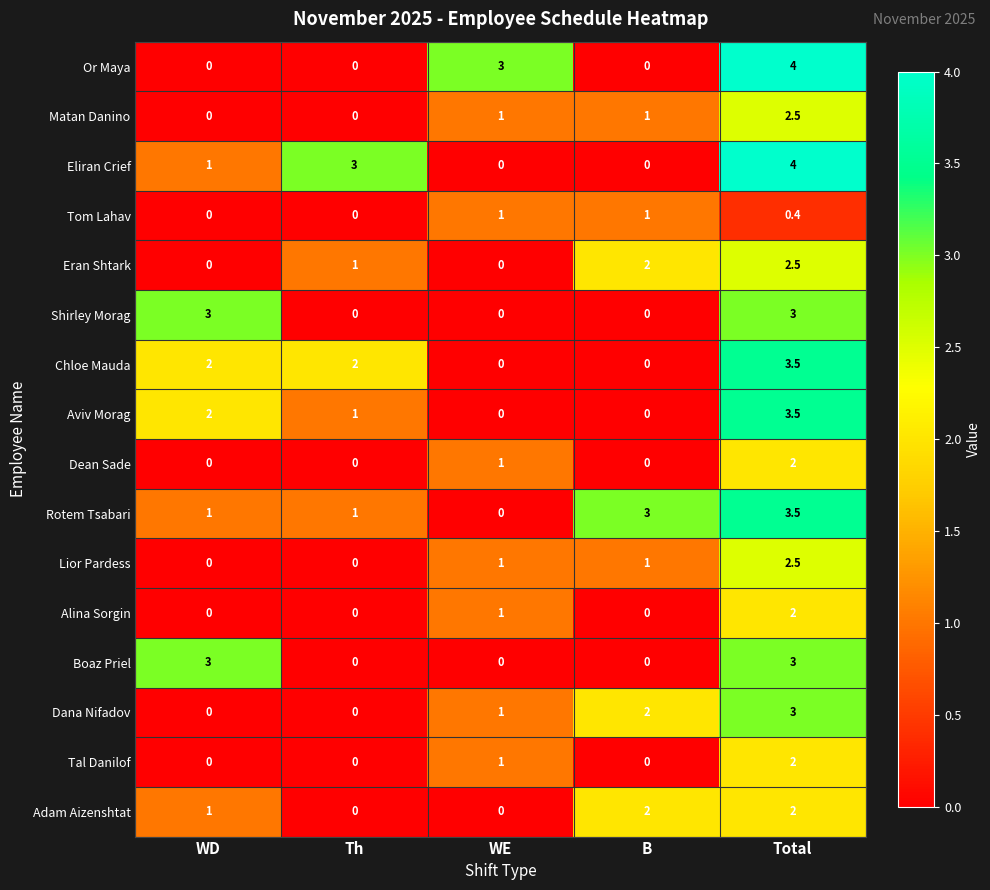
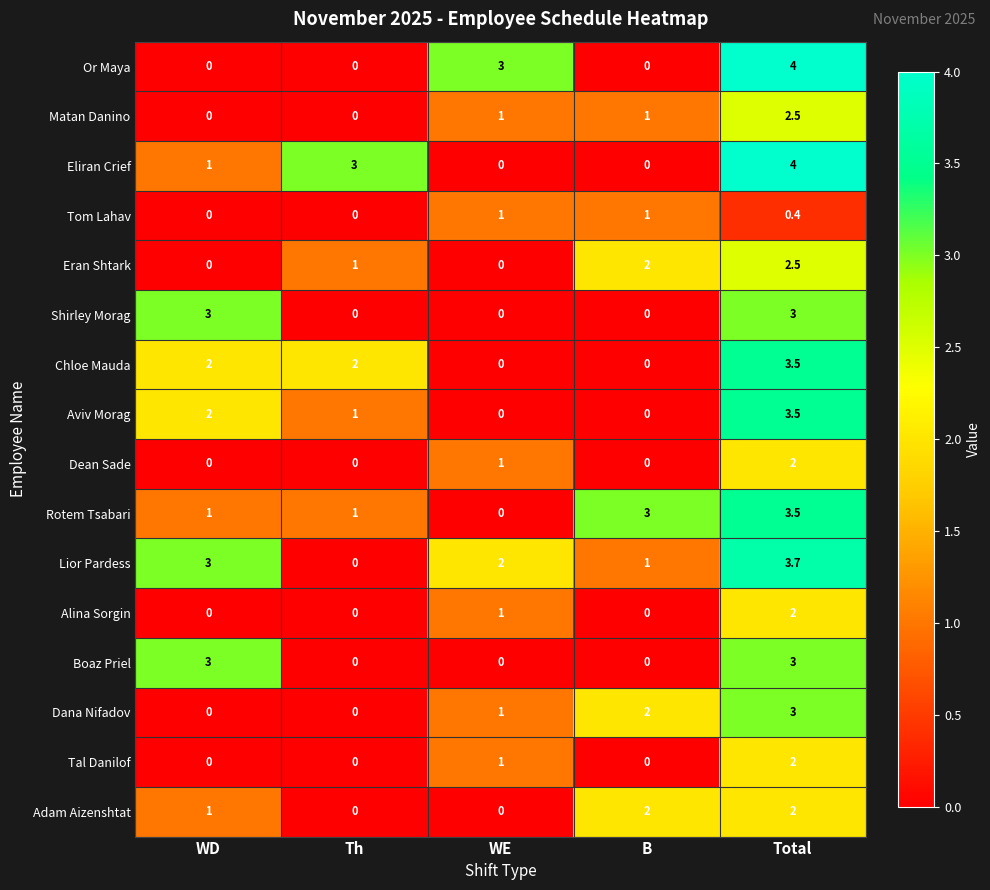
Lior Pardess, WD: 0 -> 3
Lior Pardess, WE: 1 -> 2
Lior Pardess, Total: 2.5 -> 3.7
